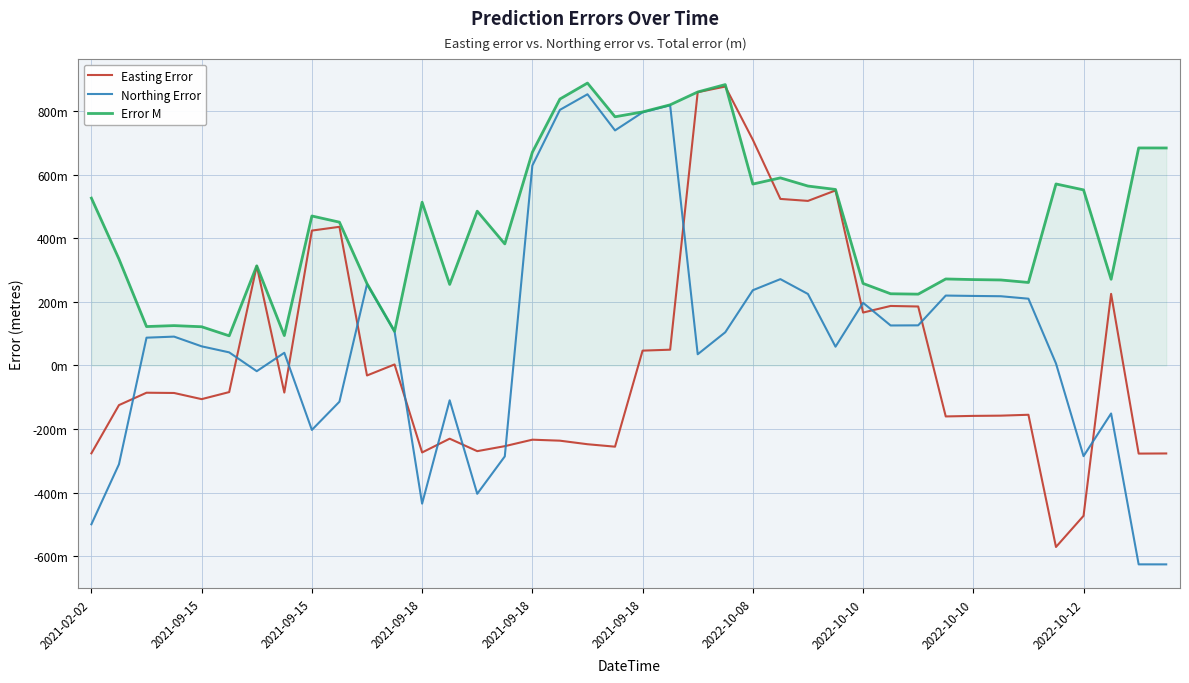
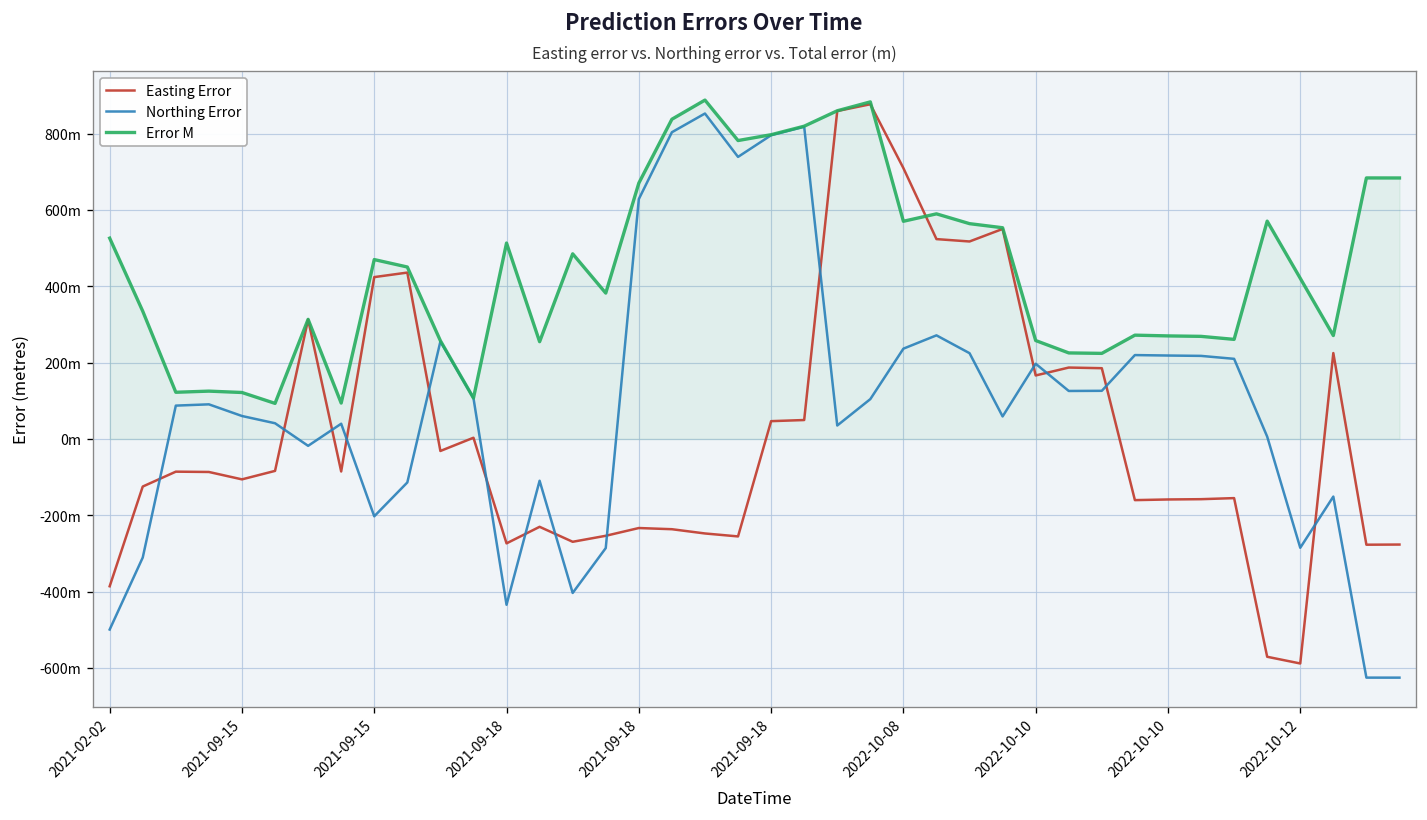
Easting Error, 2021-02-02: -280m -> -390m
Easting Error, 2022-10-12: -470m -> -590m
Error M, 2022-10-12: 550m -> 420m
